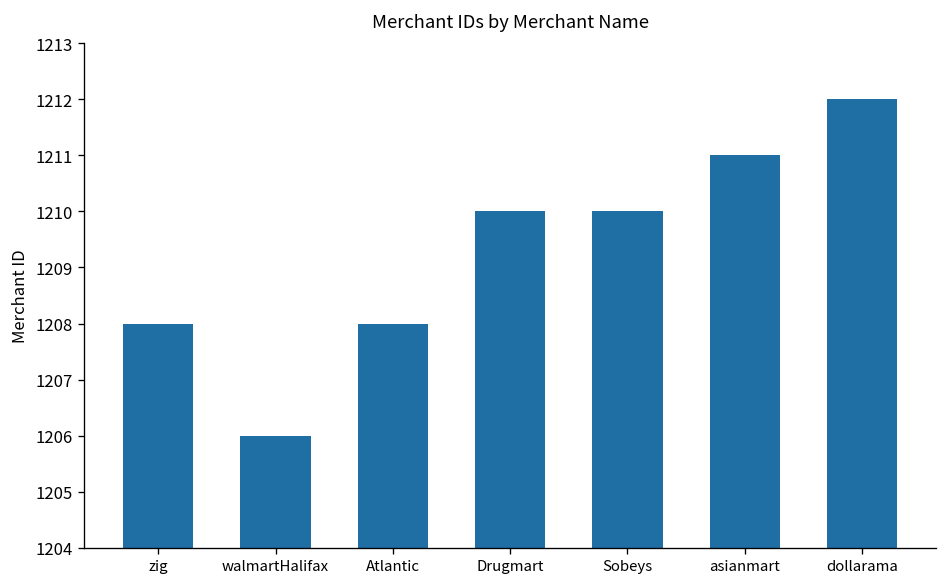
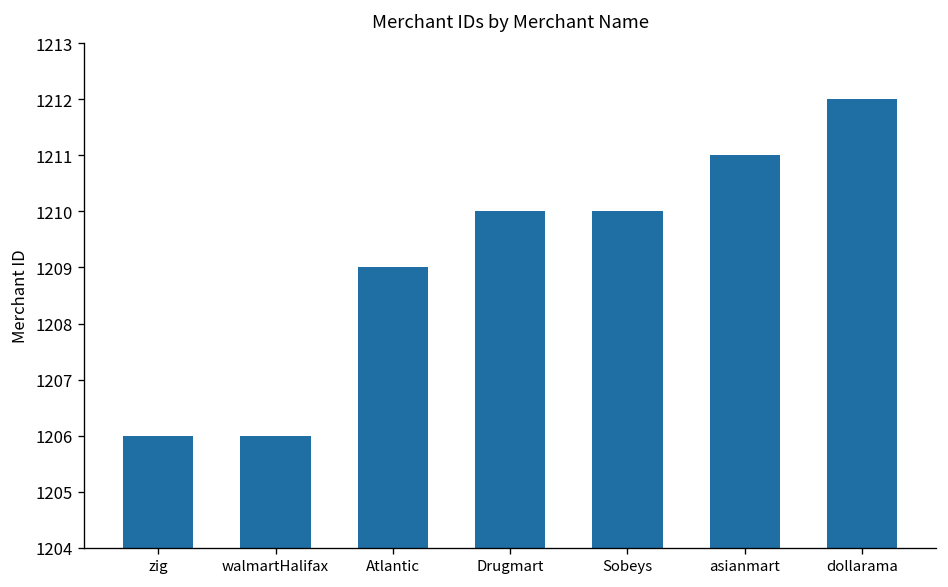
zig: 1208 -> 1206
Atlantic: 1208 -> 1209
